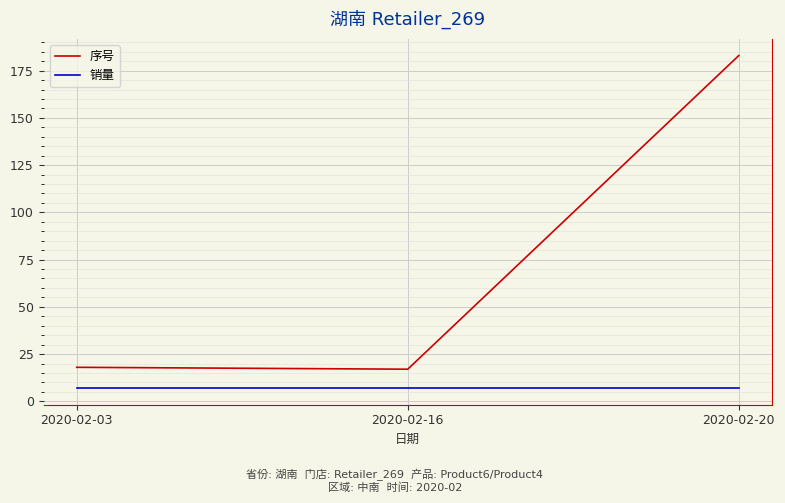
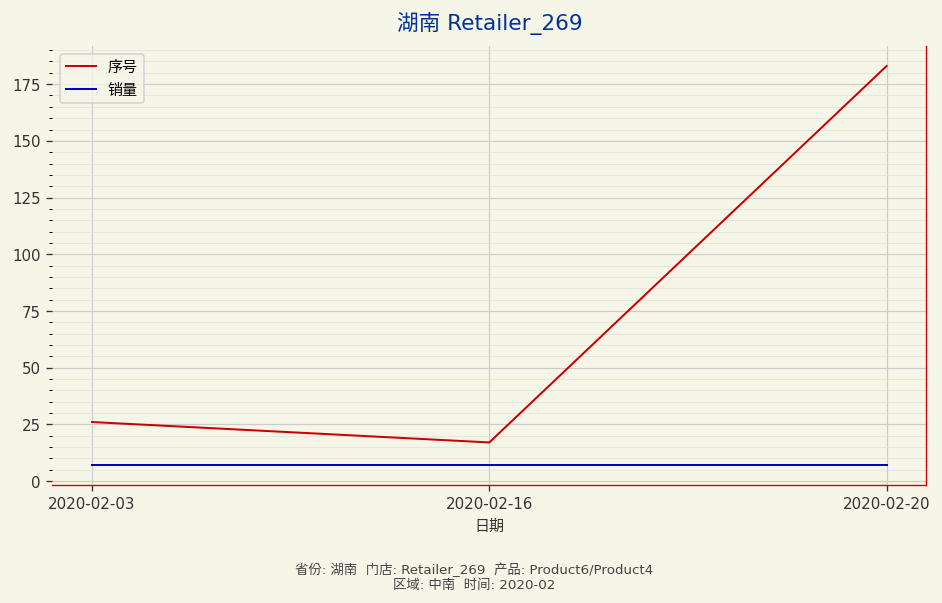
序号, 2020-02-03: 18 -> 26
